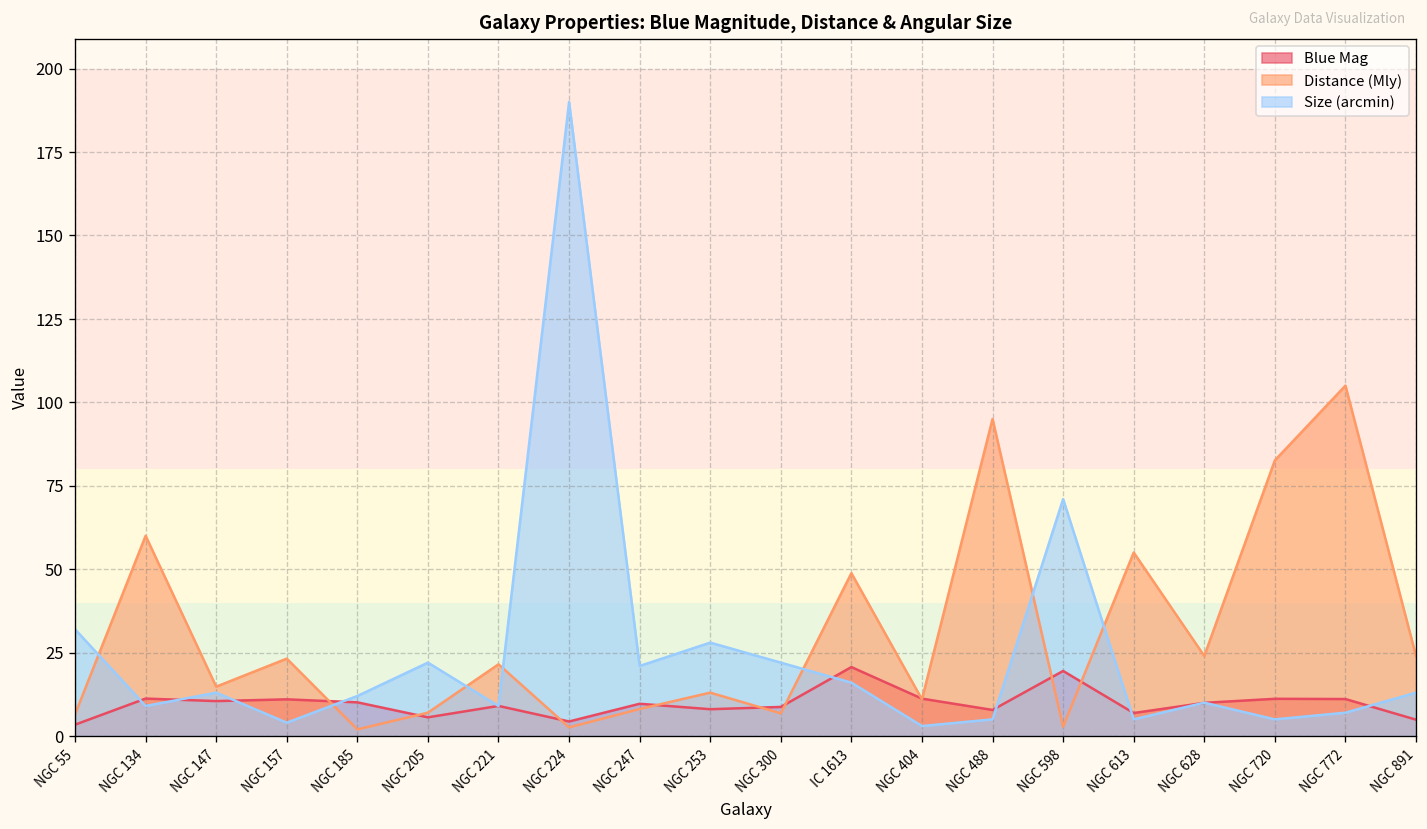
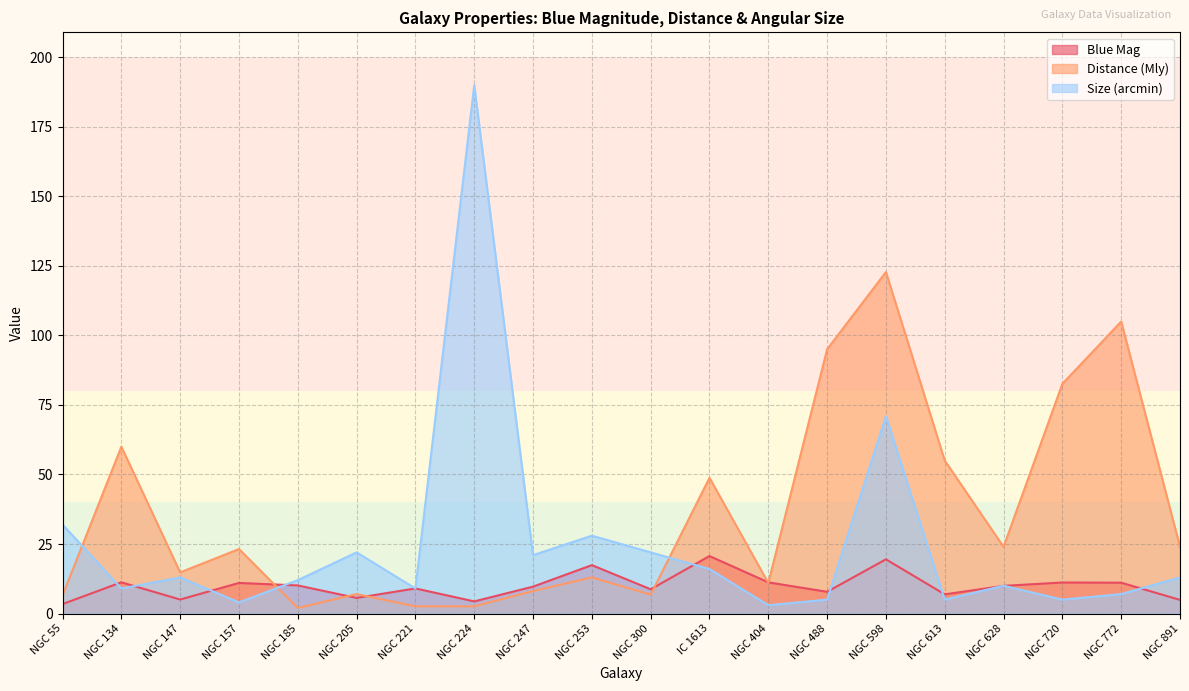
Blue Mag, NGC 147: 10 -> 5
Distance (Mly), NGC 221: 22 -> 3
Blue Mag, NGC 253: 8 -> 17
Distance (Mly), NGC 598: 3 -> 123
